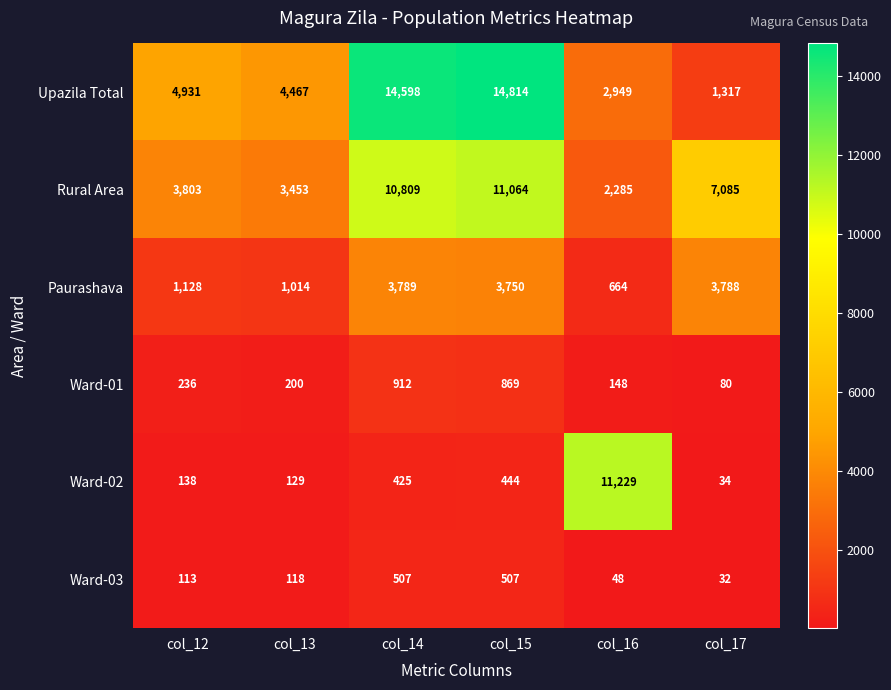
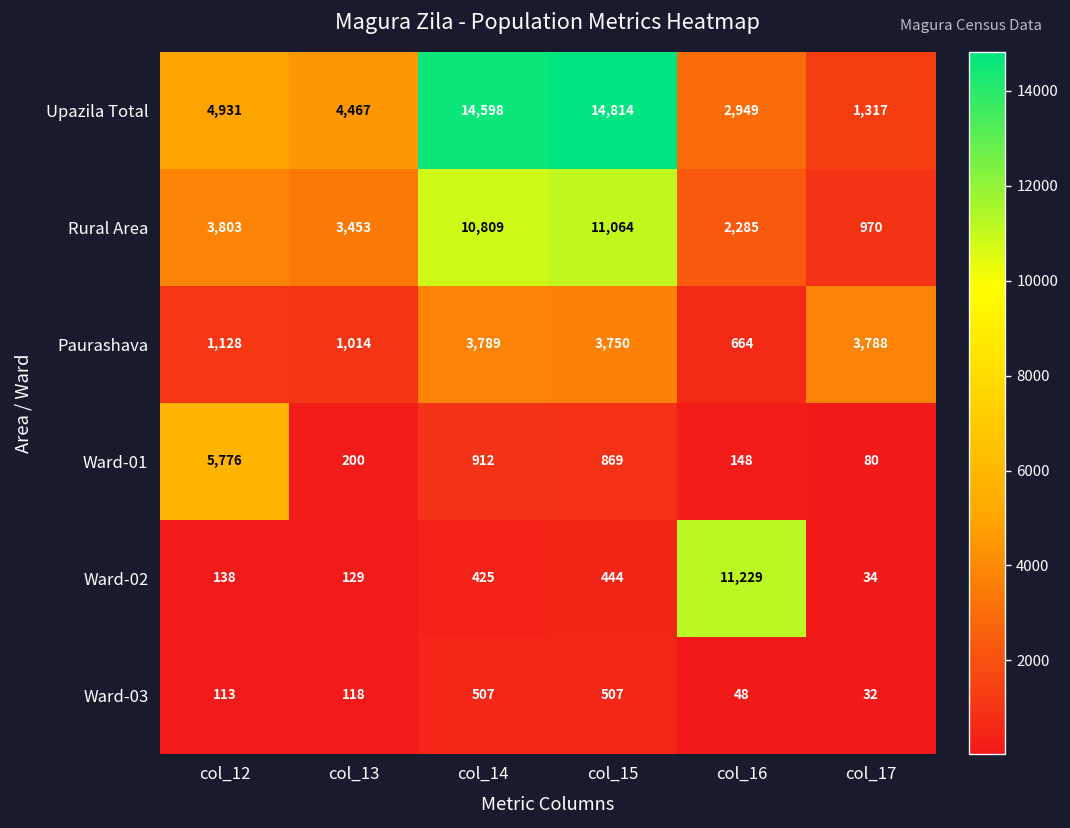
Rural Area, col_17: 7,085 -> 970
Ward-01, col_12: 236 -> 5,776
